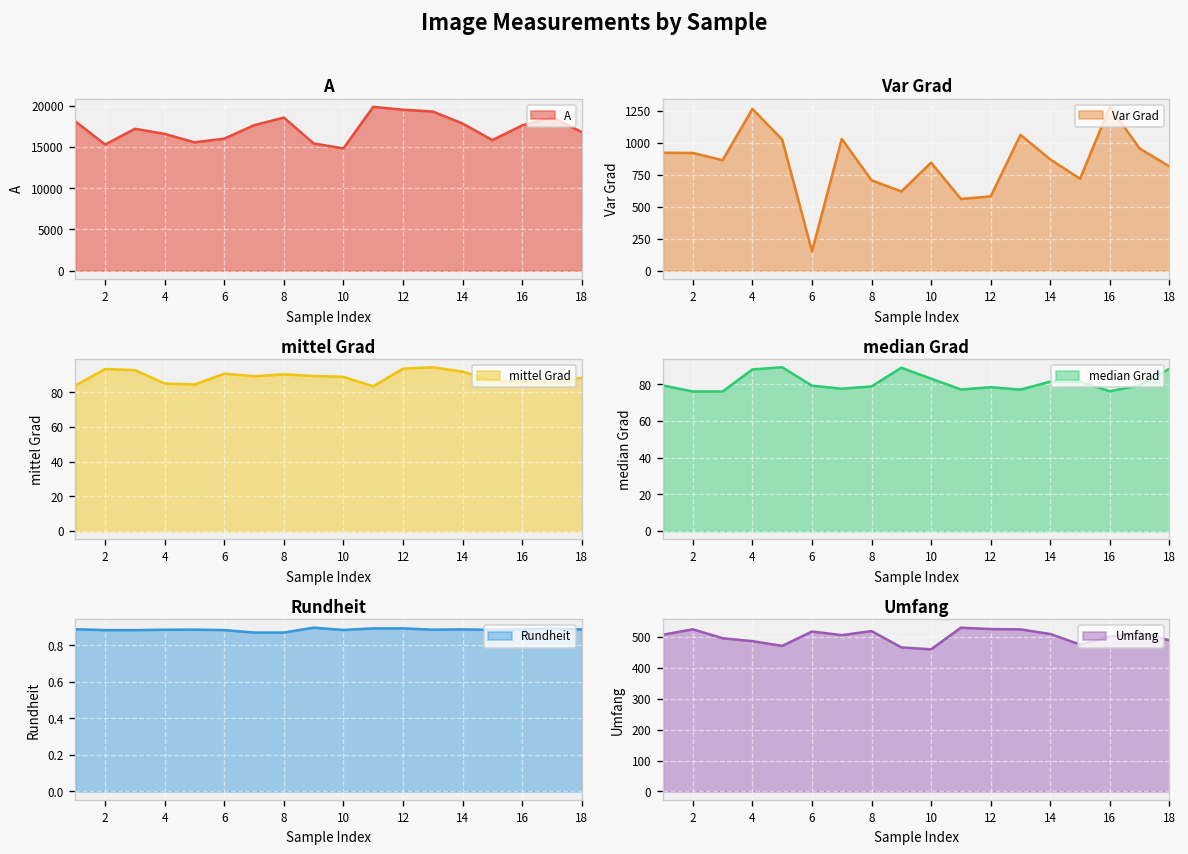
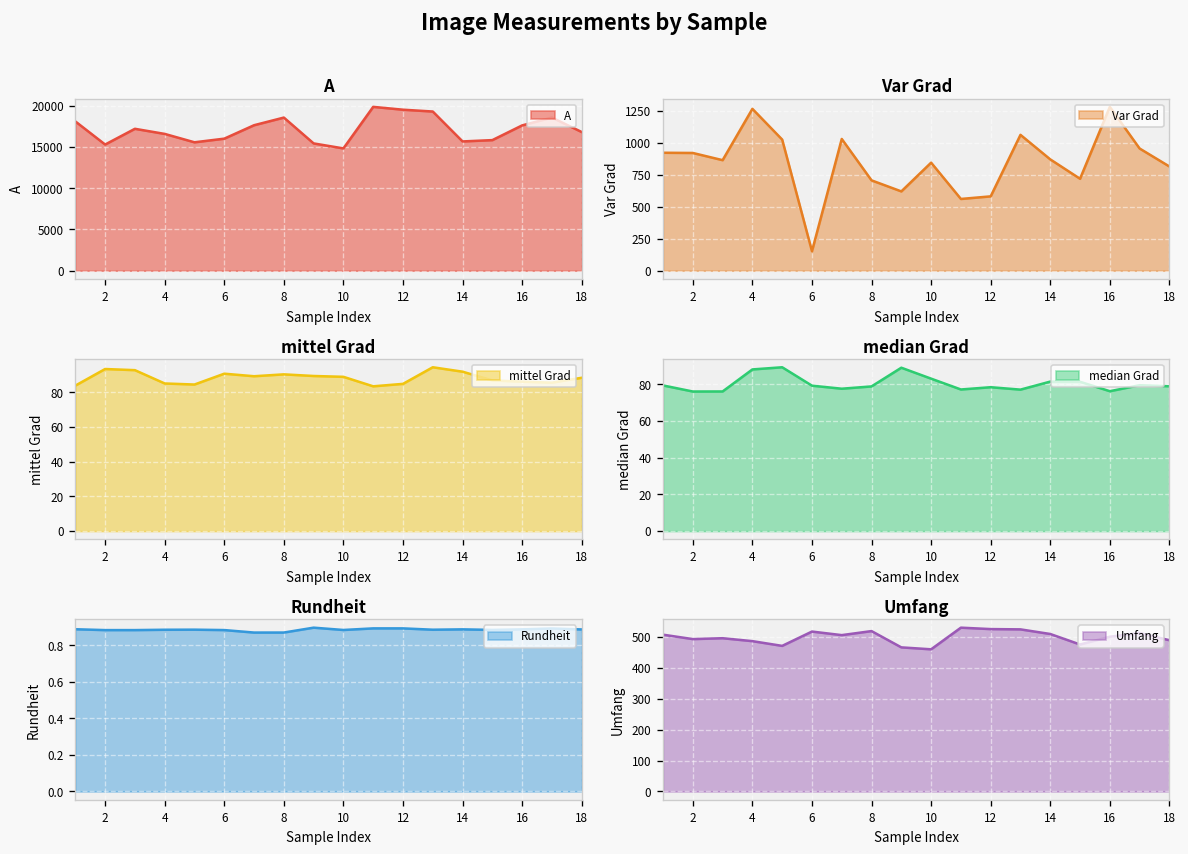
A, 14: 18000 -> 16000
mittel Grad, 12: 94 -> 85
median Grad, 18: 88 -> 79
Umfang, 2: 520 -> 490
